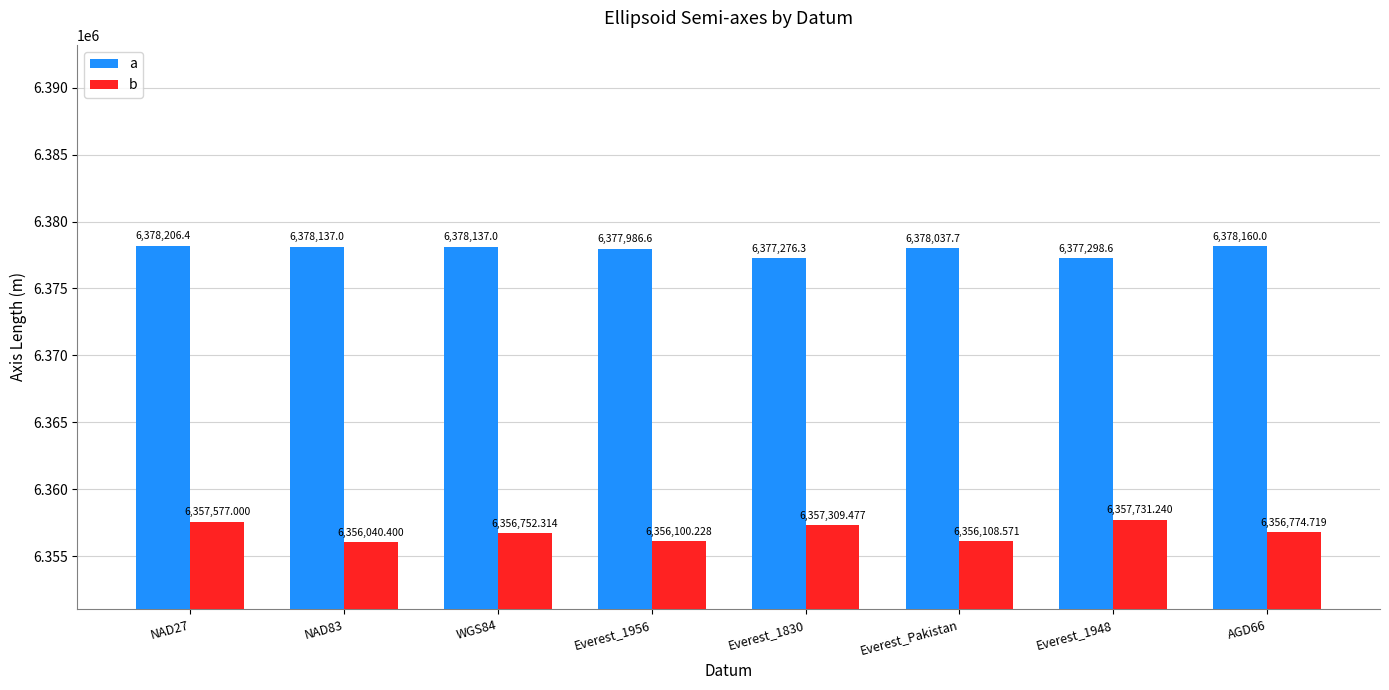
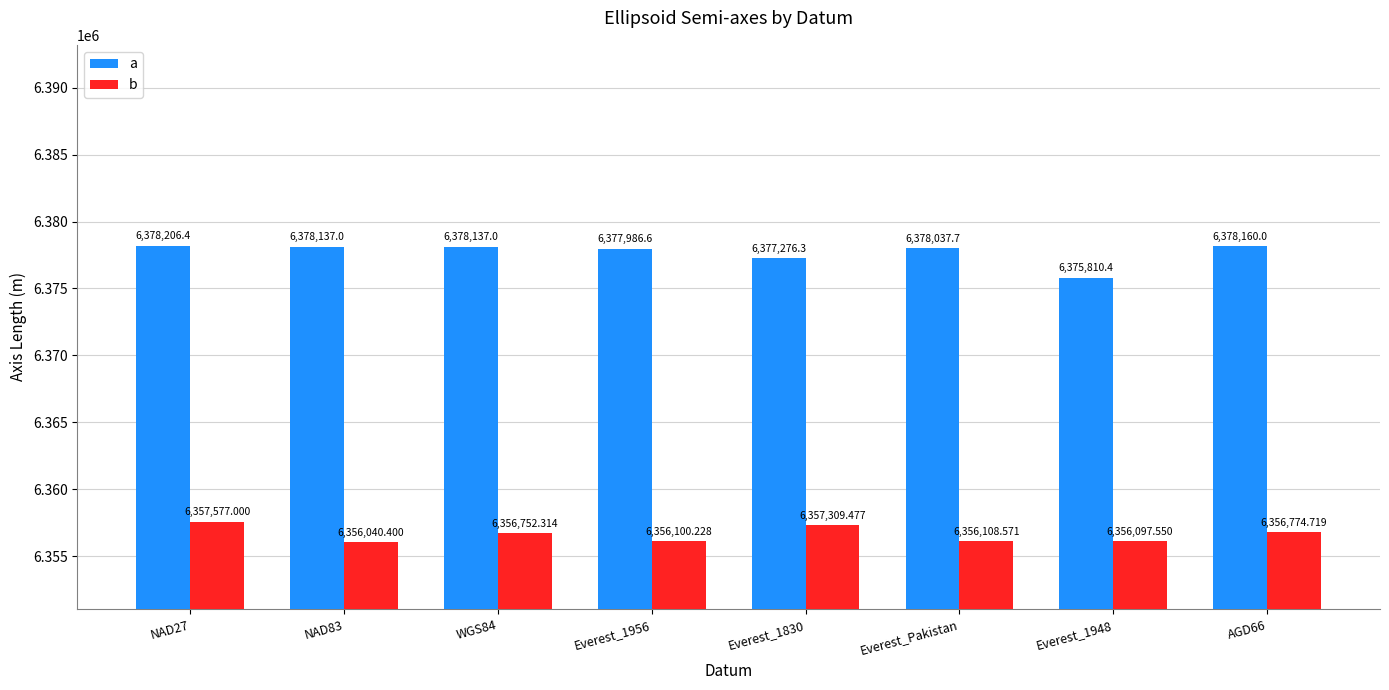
a, Everest_1948: 6,377,298.6 -> 6,375,810.4
b, Everest_1948: 6,357,731.240 -> 6,356,097.550
